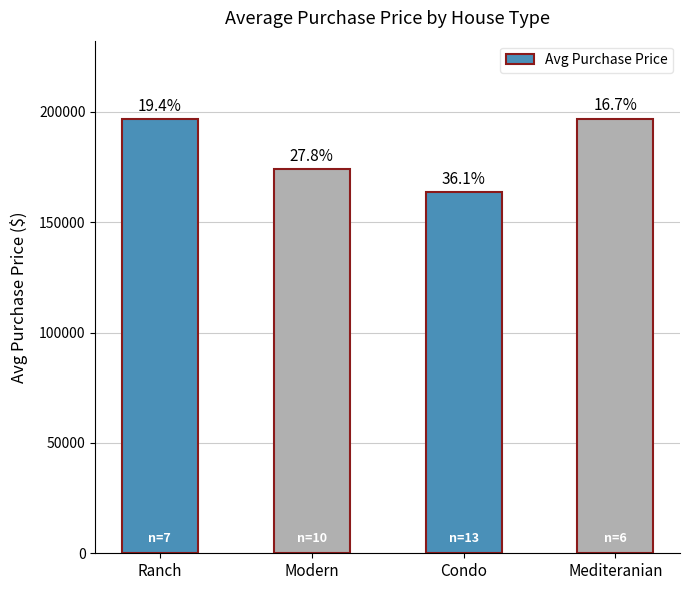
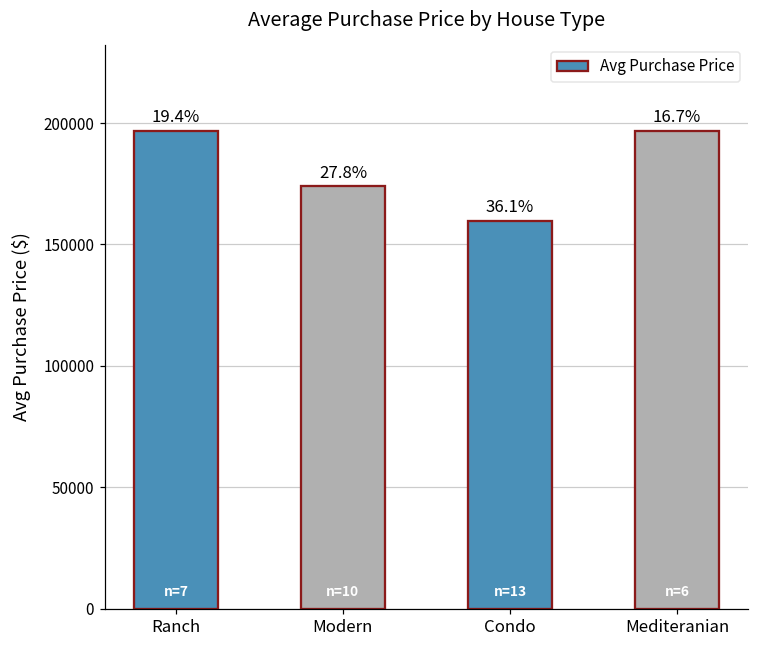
Condo: 164000 -> 160000
